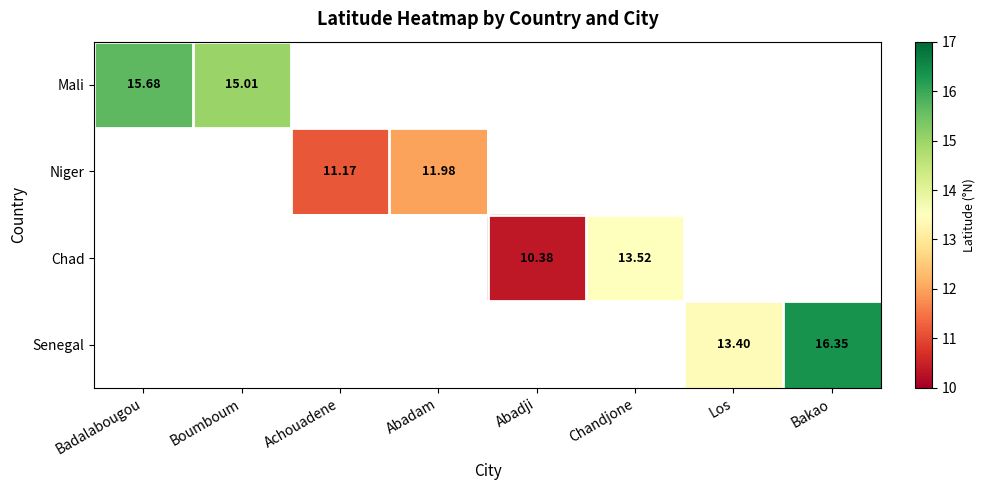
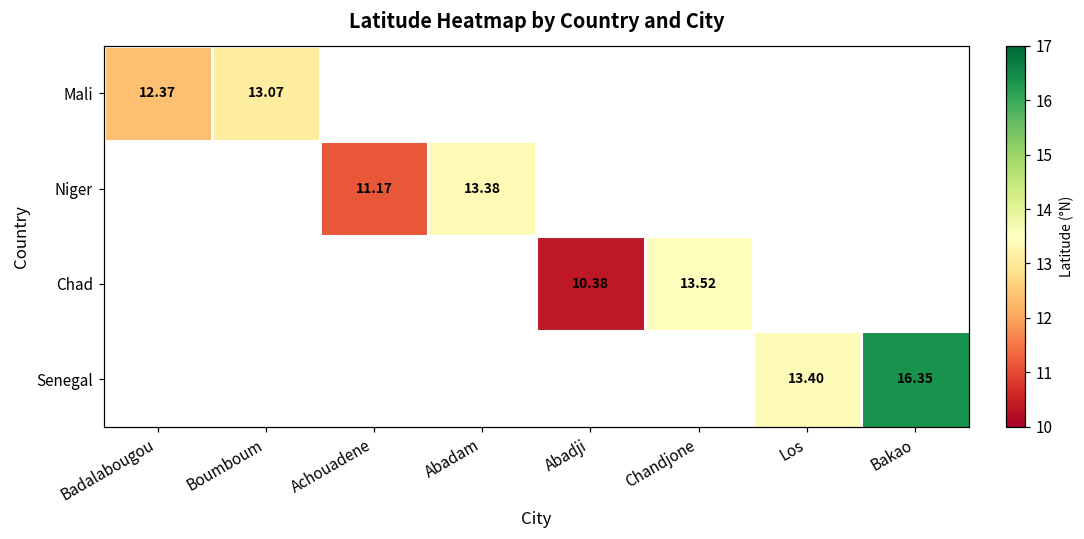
Mali, Badalabougou: 15.68 -> 12.37
Mali, Boumboum: 15.01 -> 13.07
Niger, Abadam: 11.98 -> 13.38
